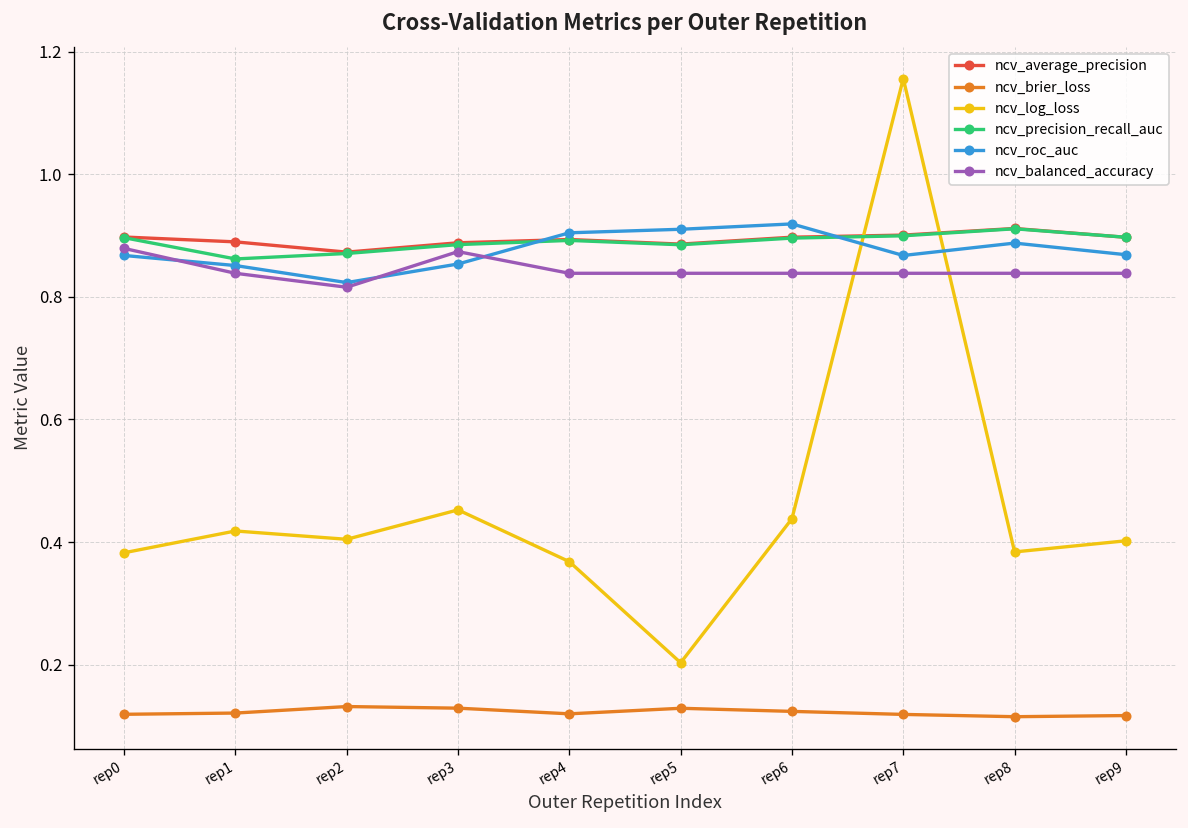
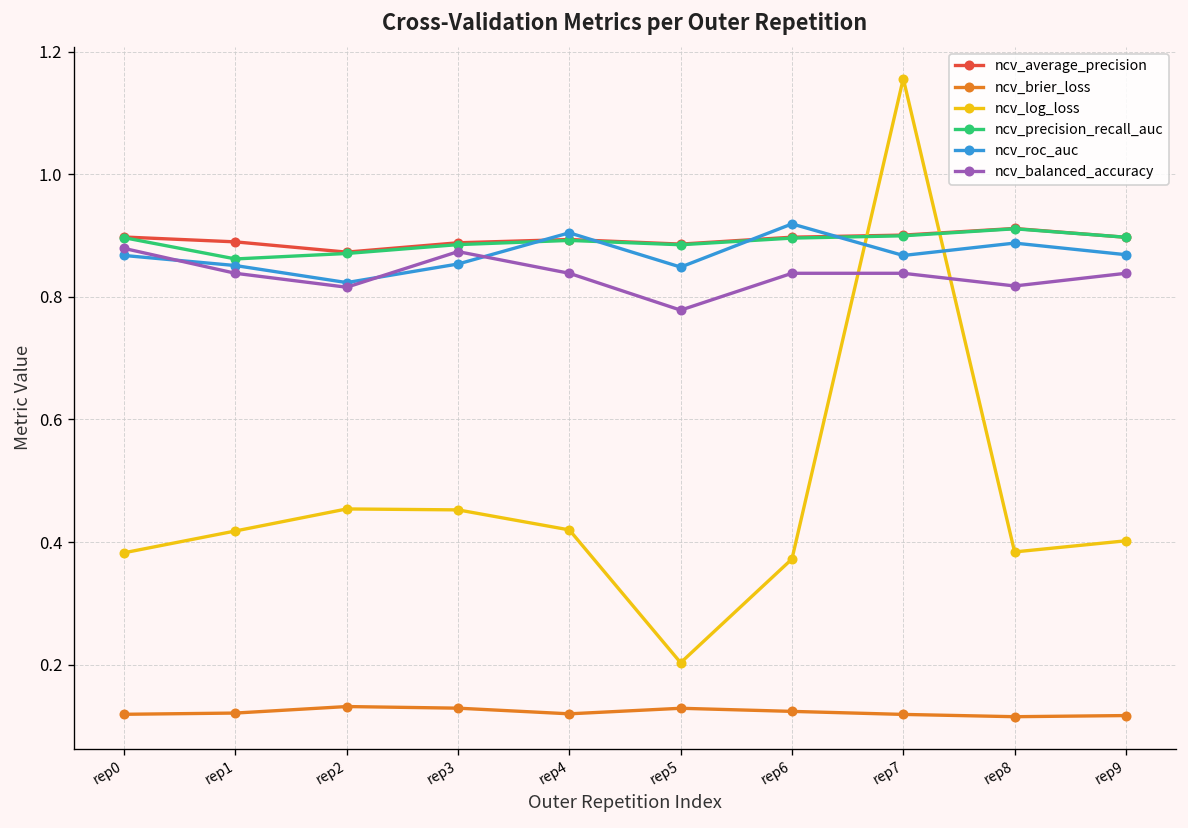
ncv_log_loss, rep2: 0.40 -> 0.45
ncv_log_loss, rep4: 0.37 -> 0.42
ncv_roc_auc, rep5: 0.91 -> 0.85
ncv_balanced_accuracy, rep5: 0.84 -> 0.78
ncv_log_loss, rep6: 0.44 -> 0.37
ncv_balanced_accuracy, rep8: 0.84 -> 0.82
